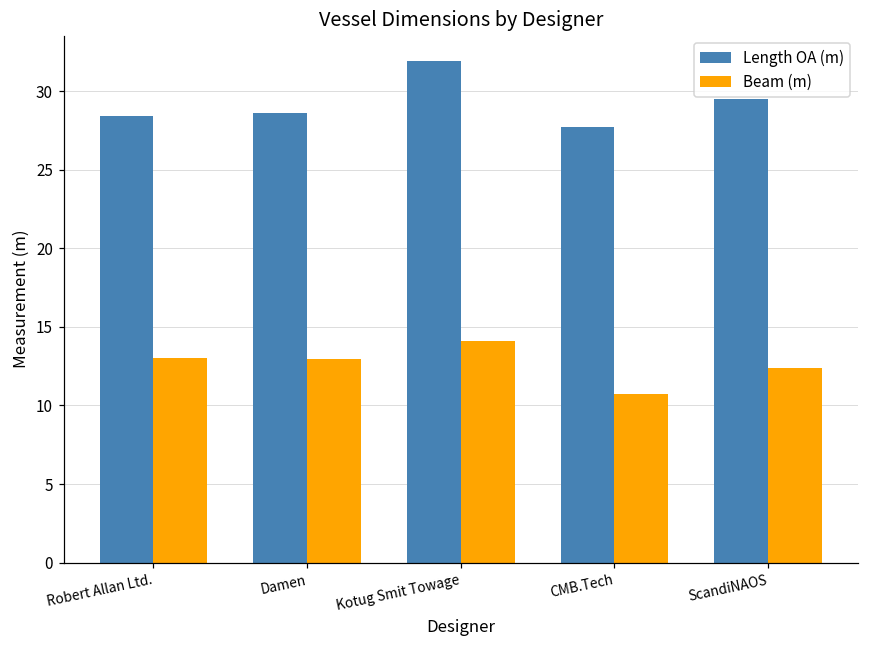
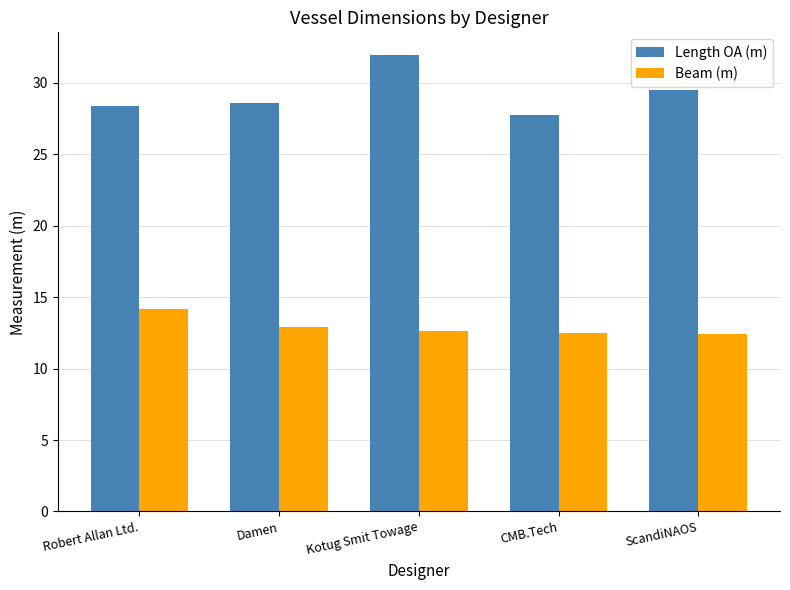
Beam (m), Robert Allan Ltd.: 13.0 -> 14.2
Beam (m), Kotug Smit Towage: 14.1 -> 12.6
Beam (m), CMB.Tech: 10.7 -> 12.5
